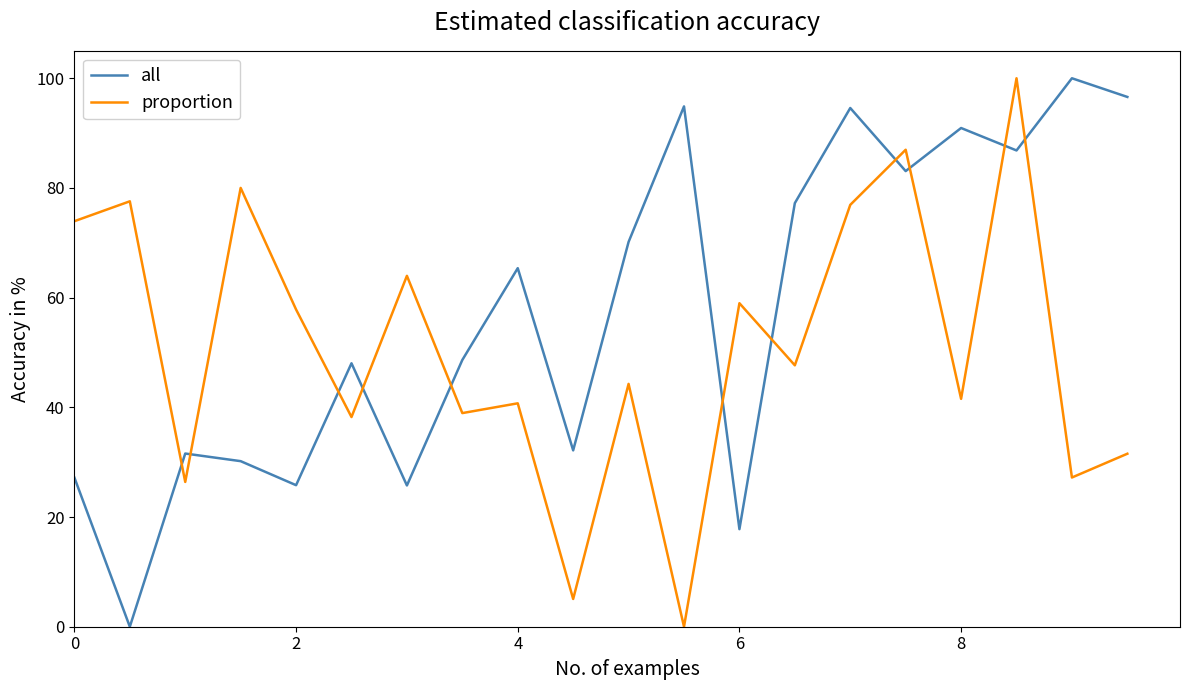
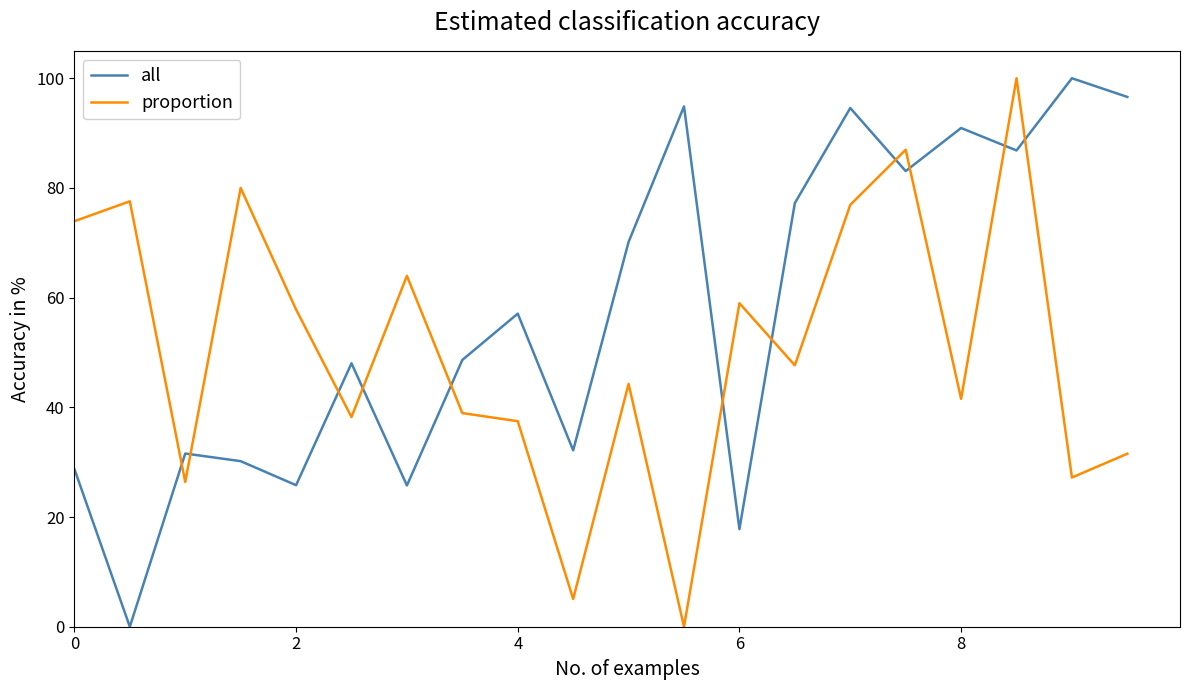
all, 0: 27 -> 29
all, 4: 65 -> 57
proportion, 4: 41 -> 37
